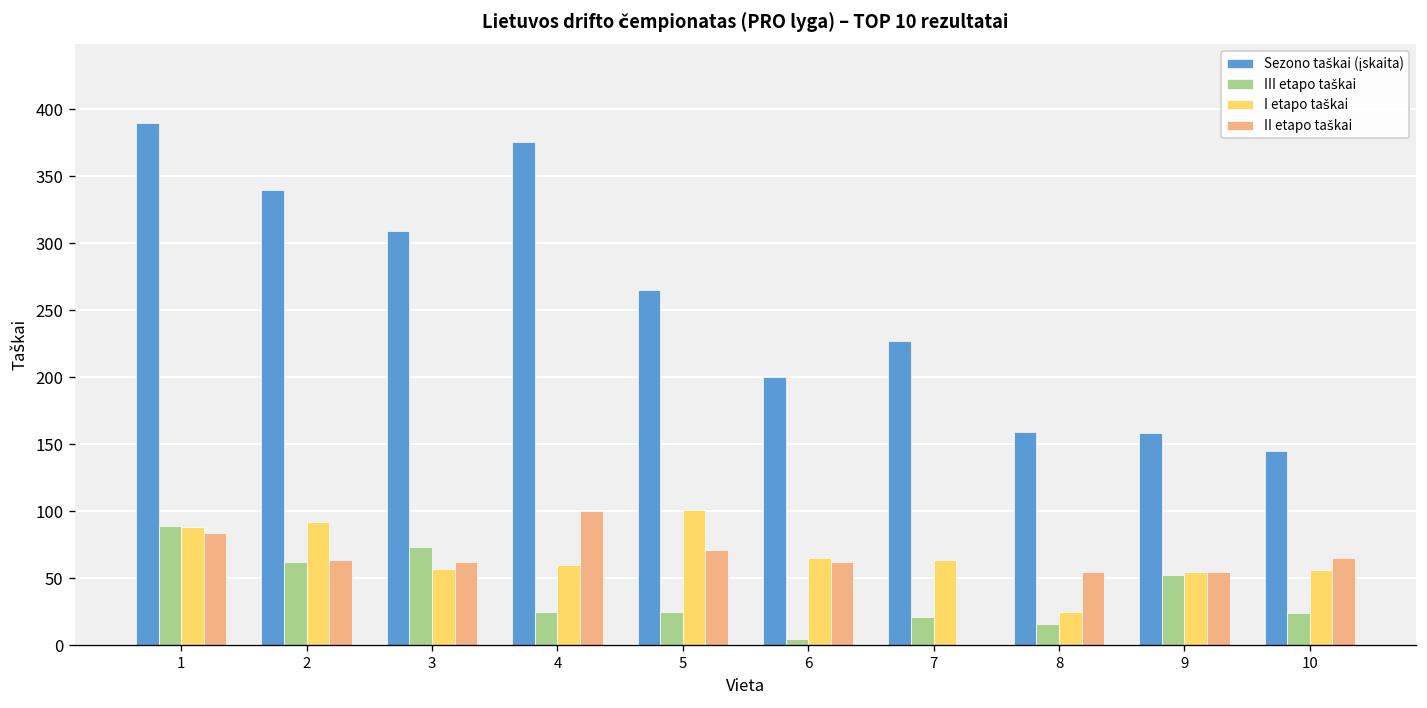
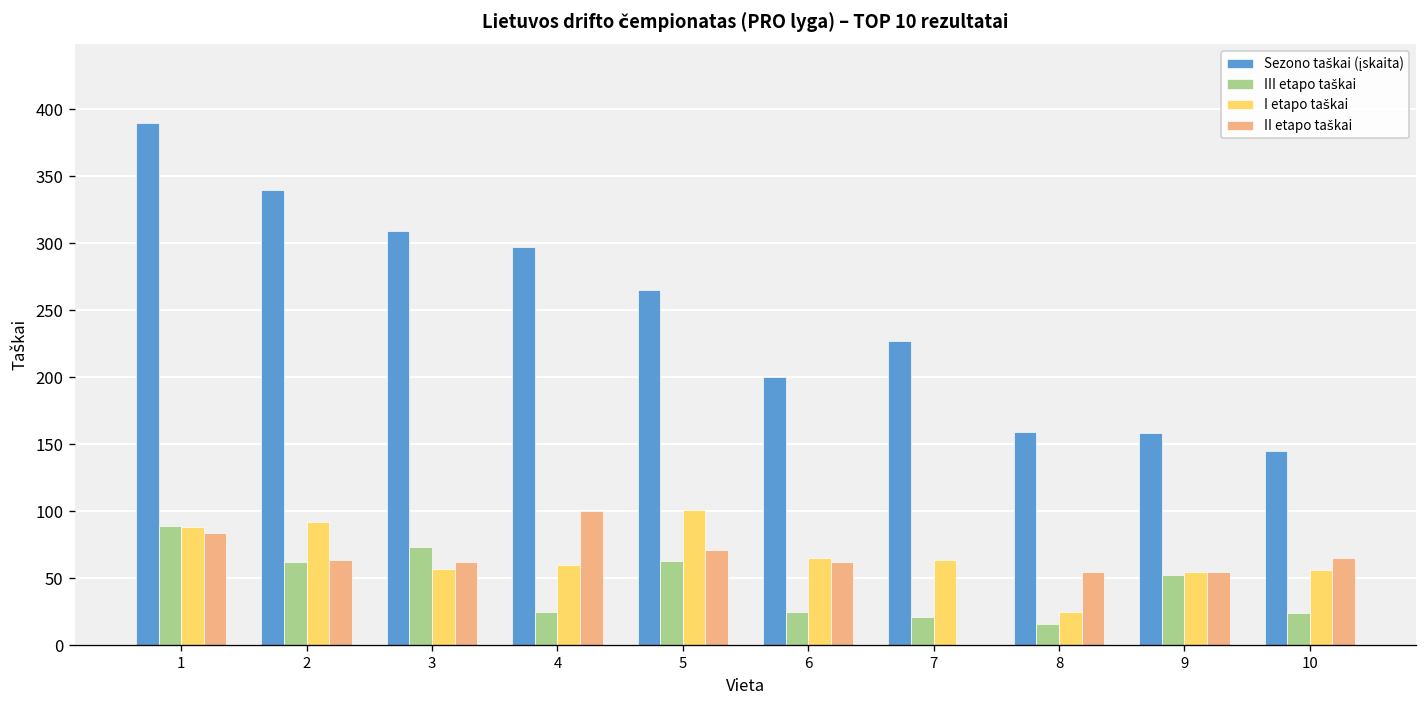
Sezono taškai (įskaita), 4: 376 -> 298
III etapo taškai, 5: 25 -> 63
III etapo taškai, 6: 4 -> 25
